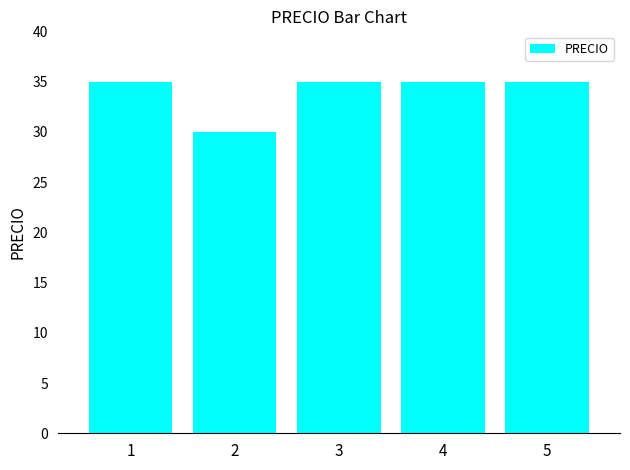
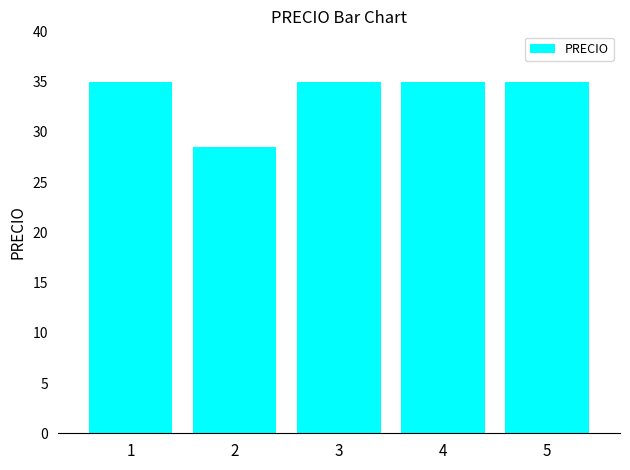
2: 30.0 -> 28.5
